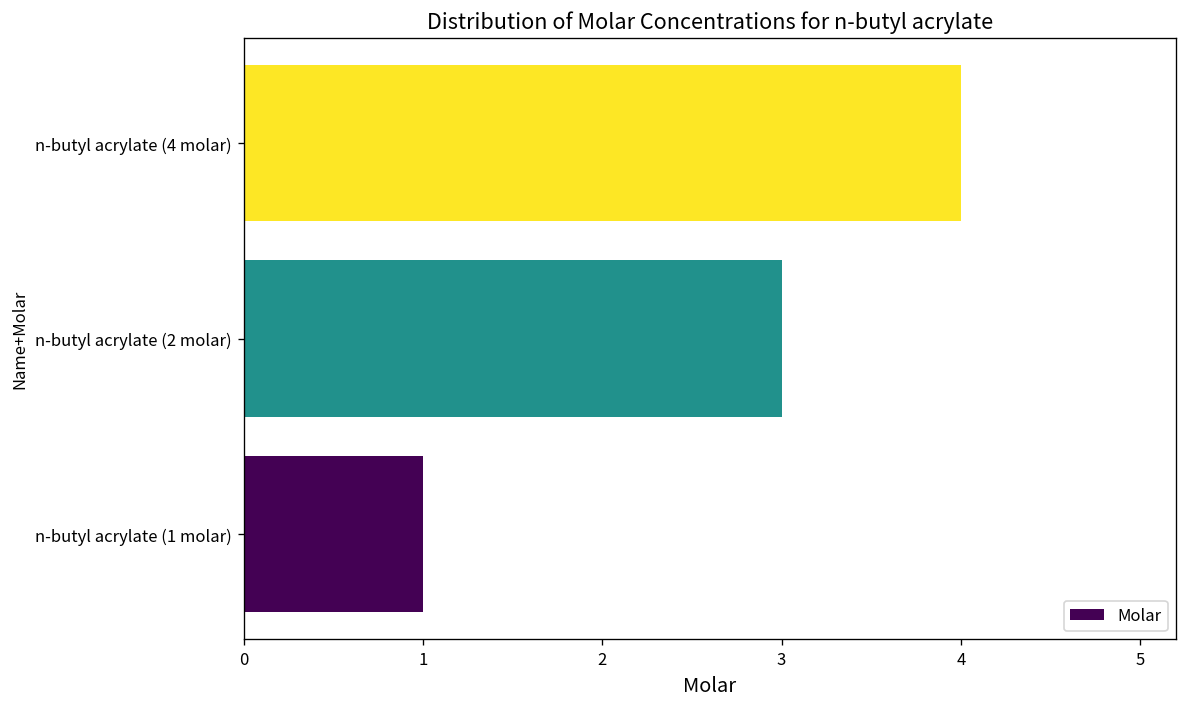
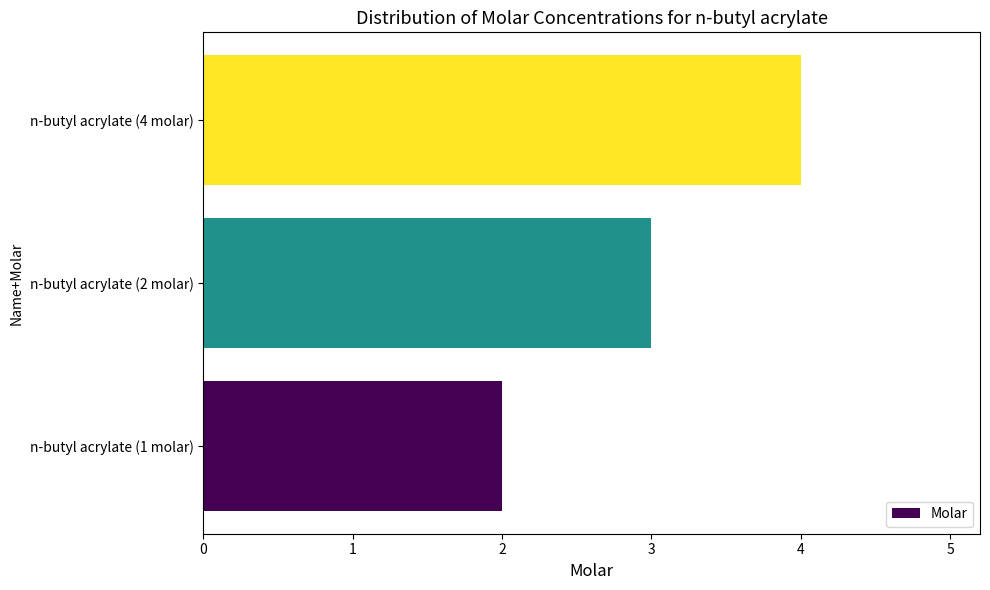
n-butyl acrylate (1 molar): 1 -> 2
